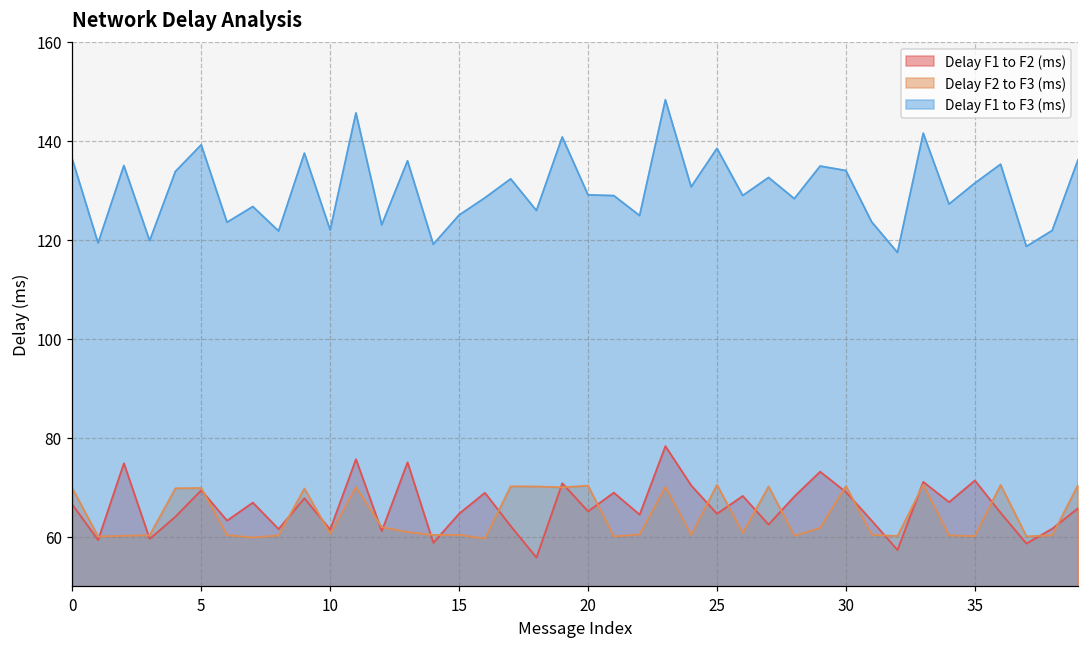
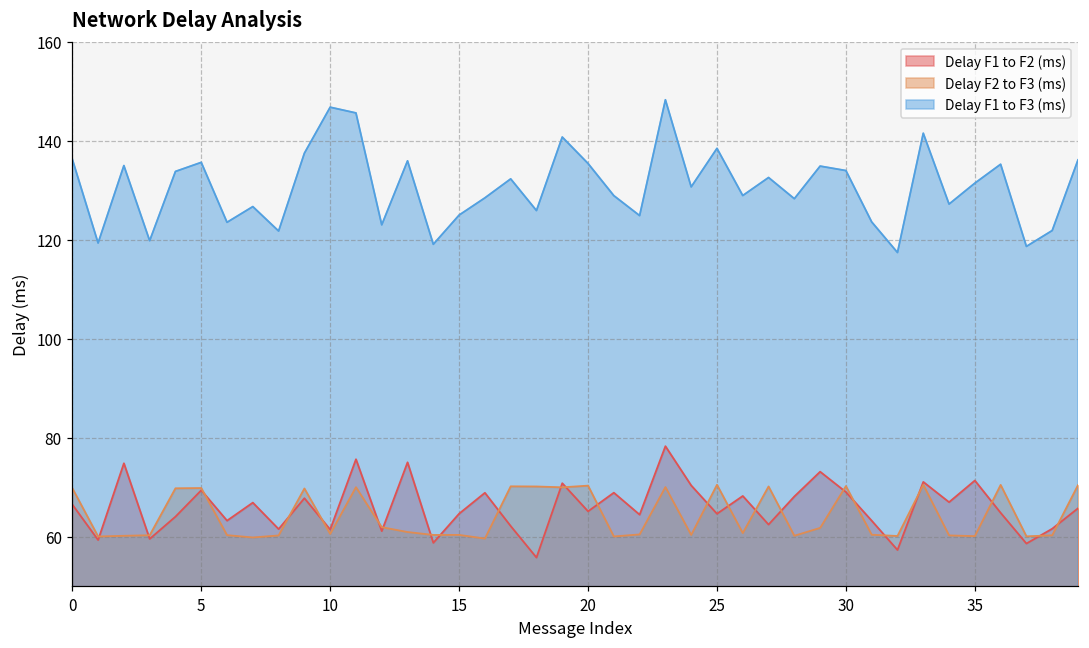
Delay F1 to F3 (ms), 5: 139 -> 136
Delay F1 to F3 (ms), 10: 122 -> 147
Delay F1 to F3 (ms), 20: 129 -> 135
